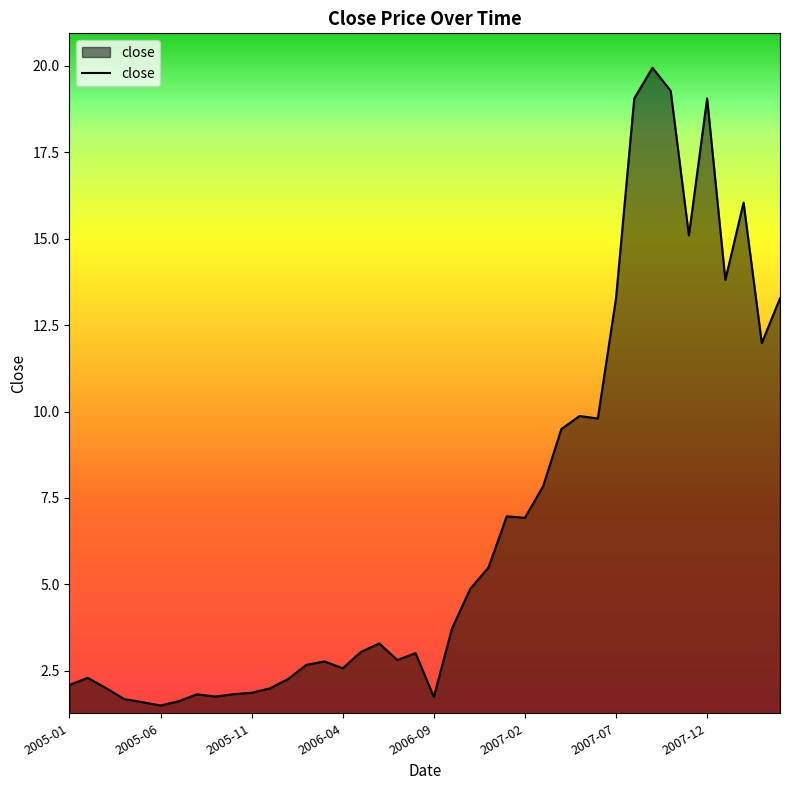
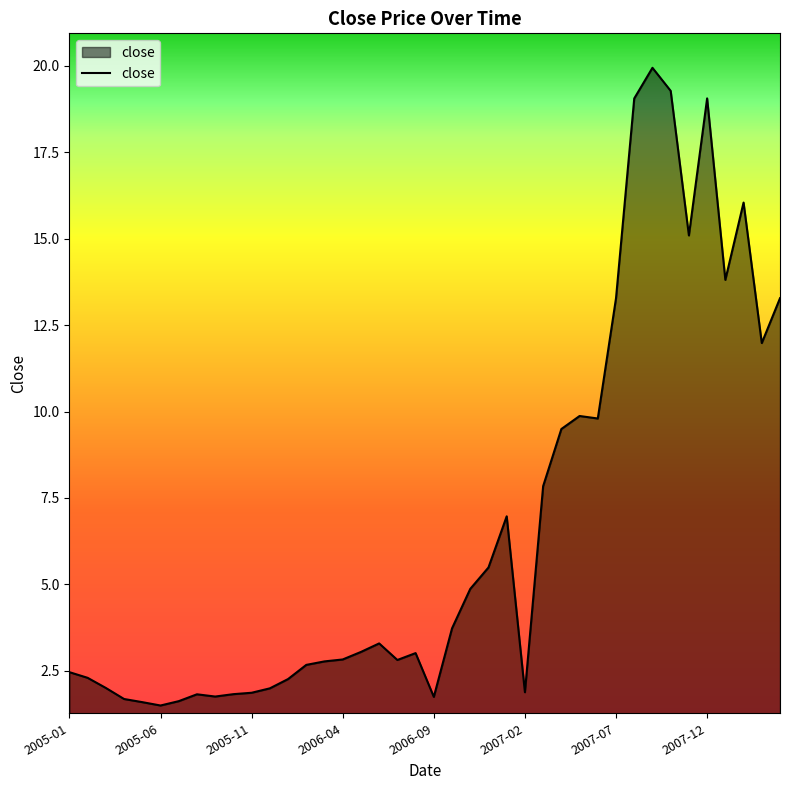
2005-01: 2.1 -> 2.5
2006-04: 2.6 -> 2.8
2007-02: 6.9 -> 1.9
